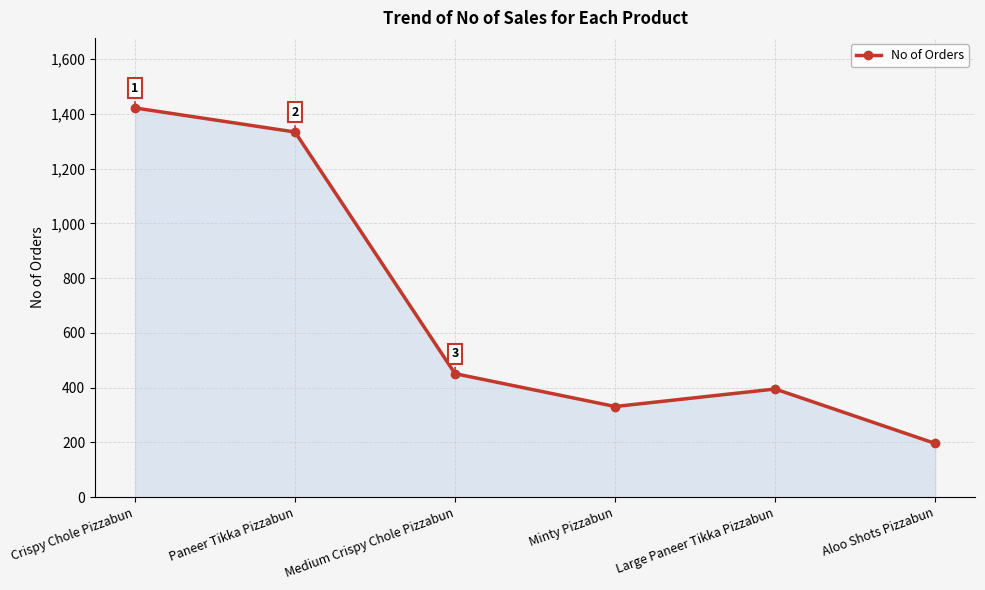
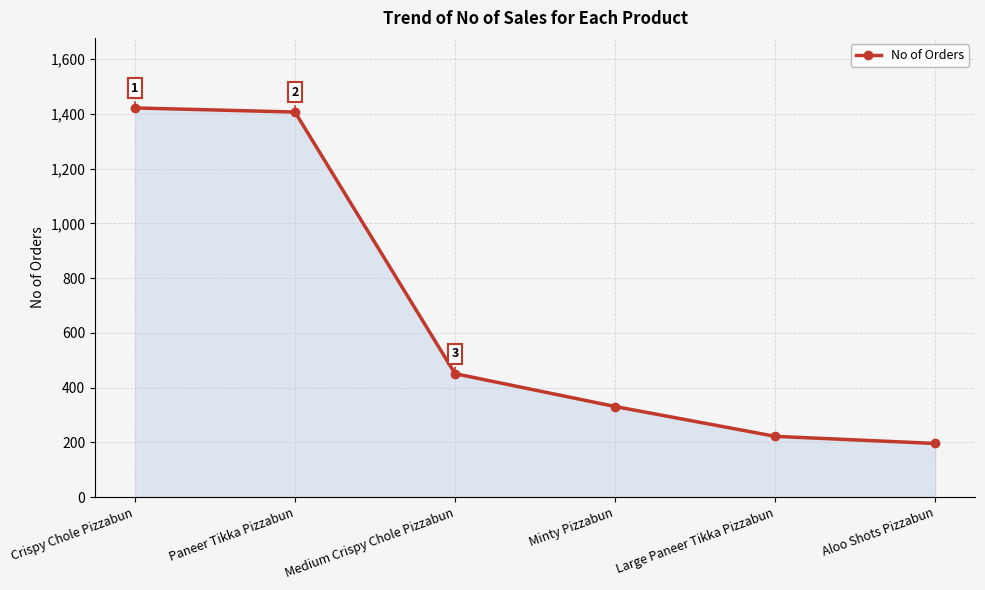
Paneer Tikka Pizzabun: 1,330 -> 1,410
Large Paneer Tikka Pizzabun: 400 -> 220
